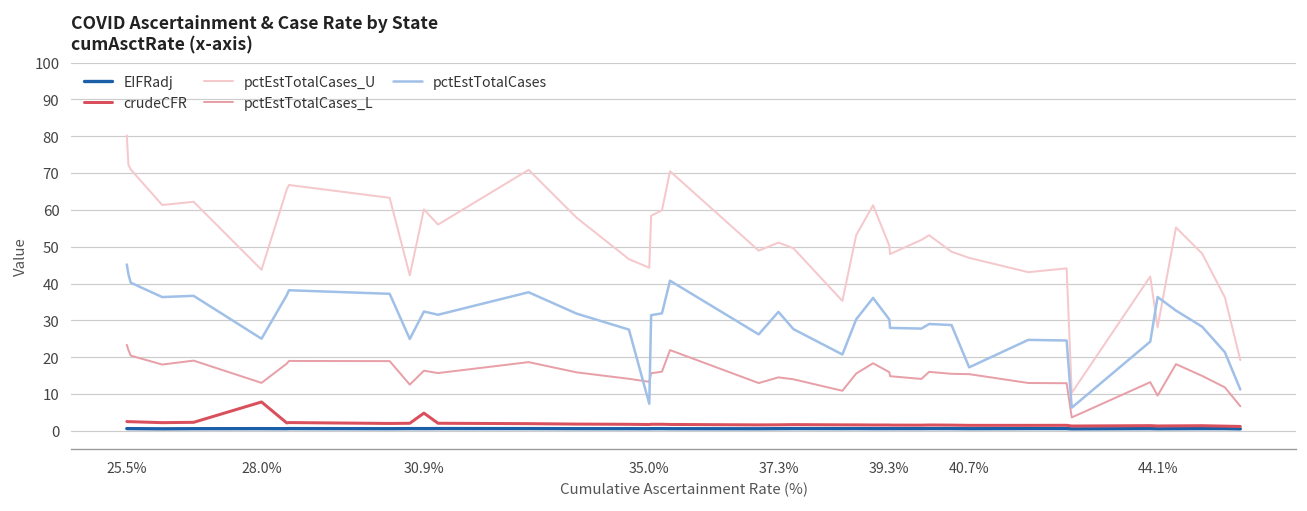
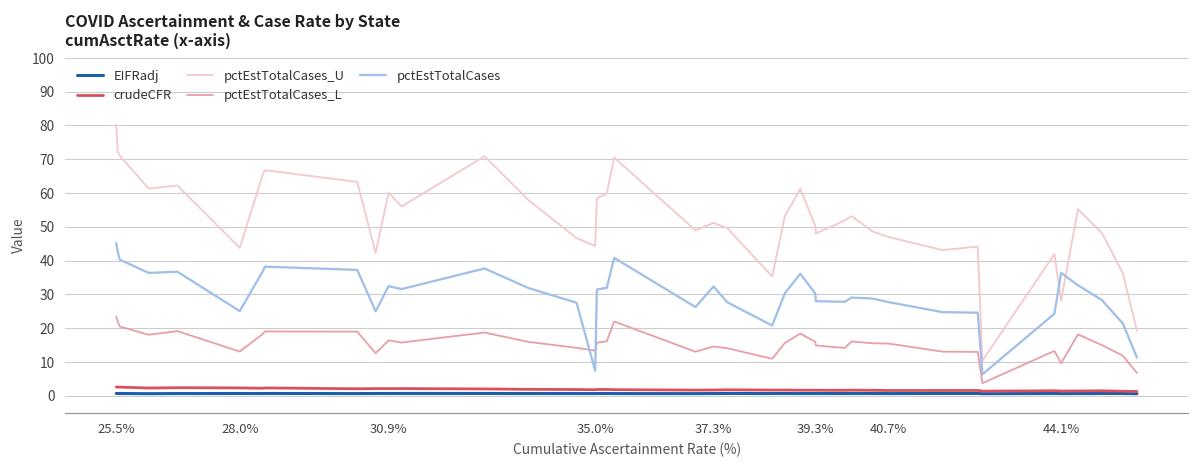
crudeCFR, 28.0%: 8 -> 2
crudeCFR, 30.9%: 5 -> 2
pctEstTotalCases, 40.7%: 17 -> 28
